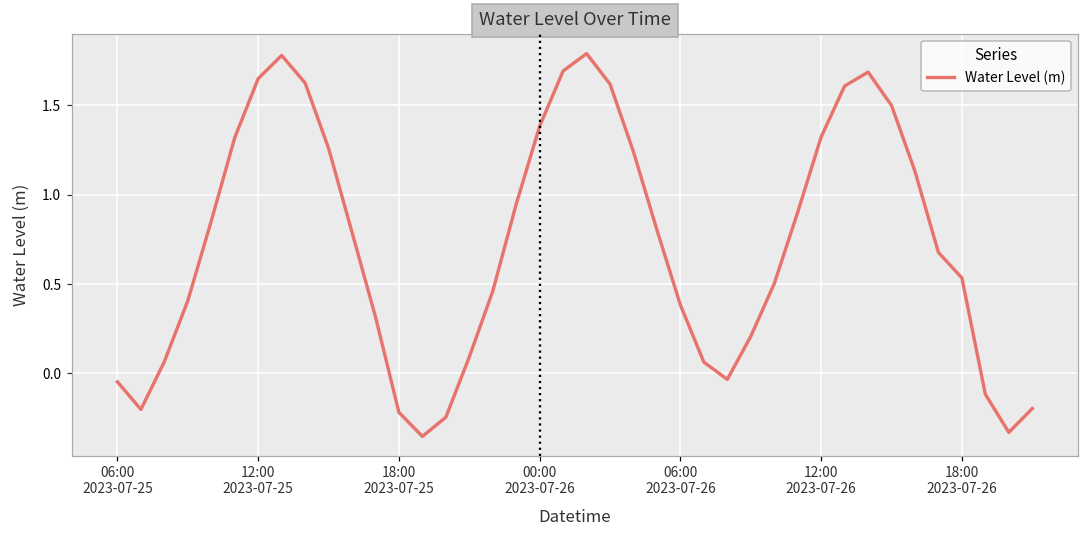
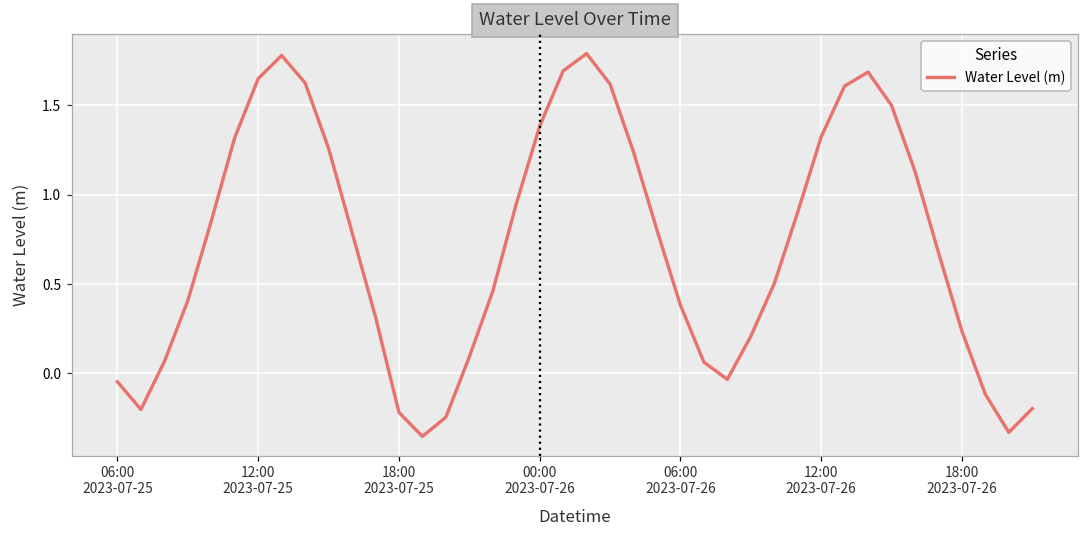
18:00 2023-07-26: 0.53 -> 0.24
